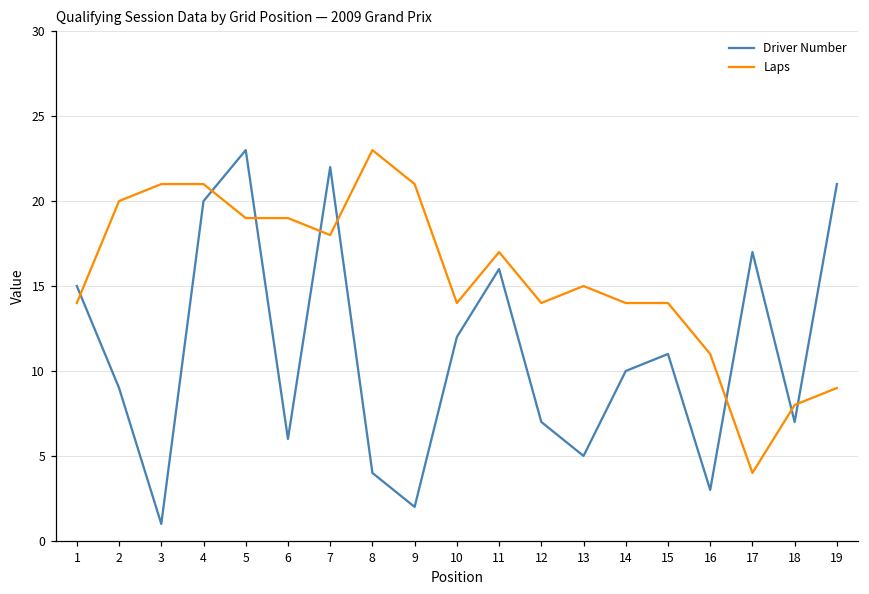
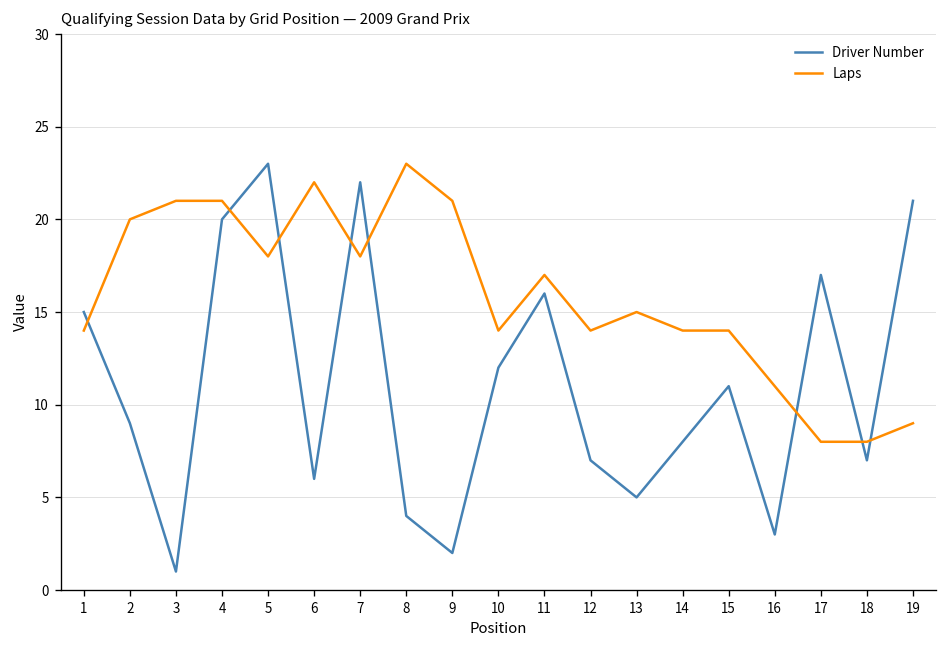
Laps, 5: 19 -> 18
Laps, 6: 19 -> 22
Driver Number, 14: 10 -> 8
Laps, 17: 4 -> 8
